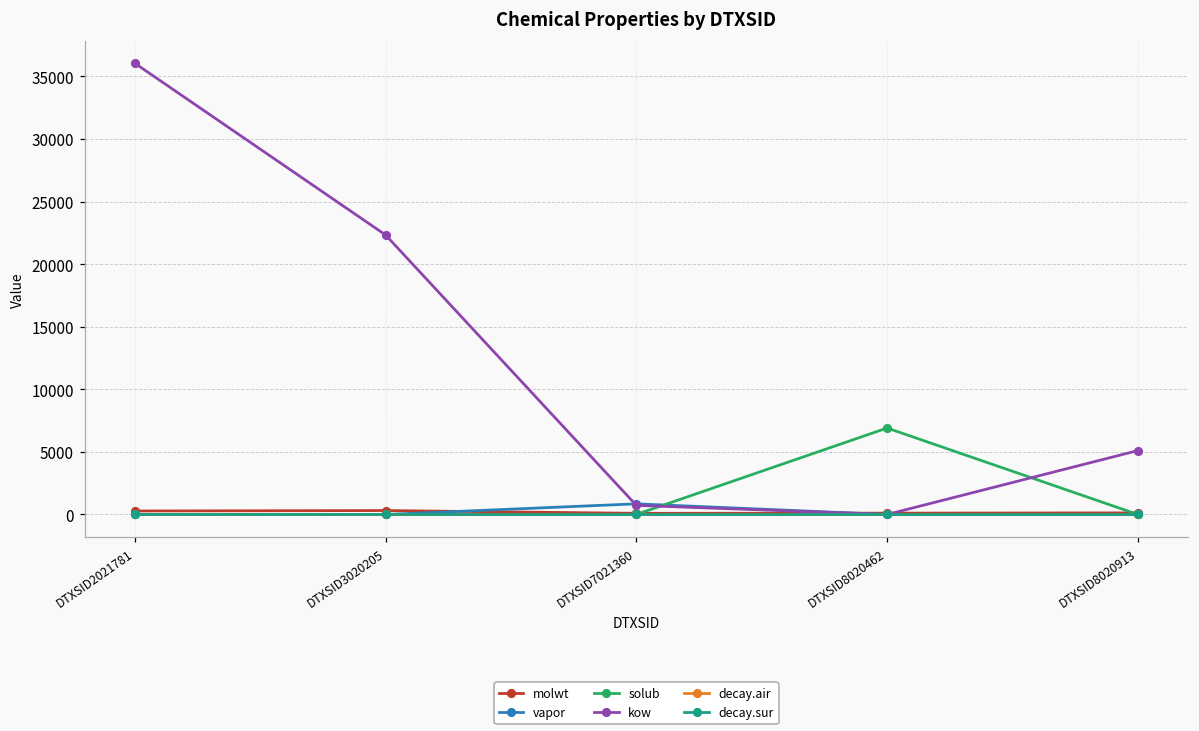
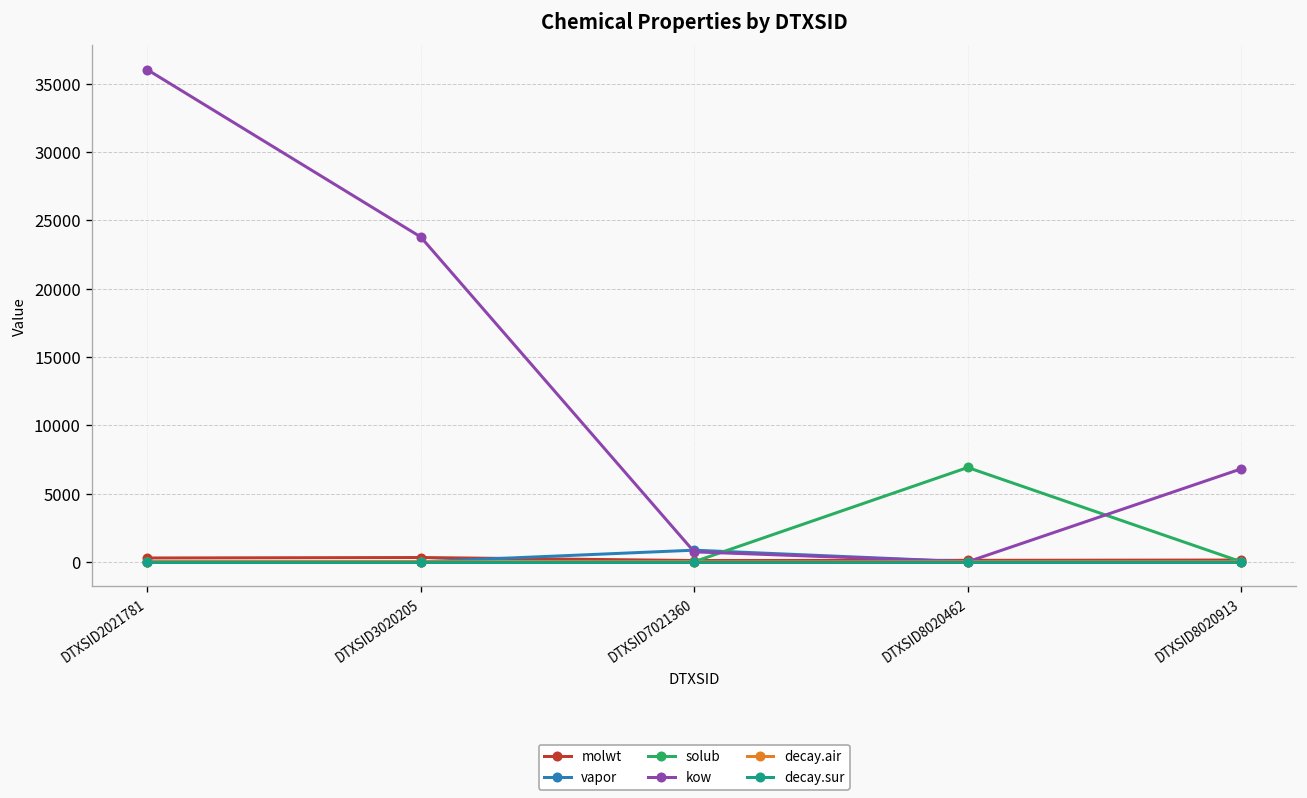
kow, DTXSID3020205: 22300 -> 23800
kow, DTXSID8020913: 5100 -> 6800
